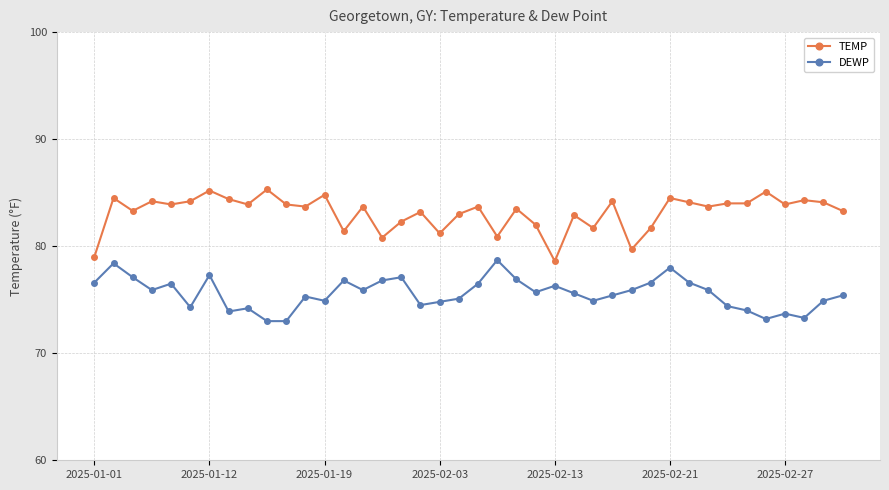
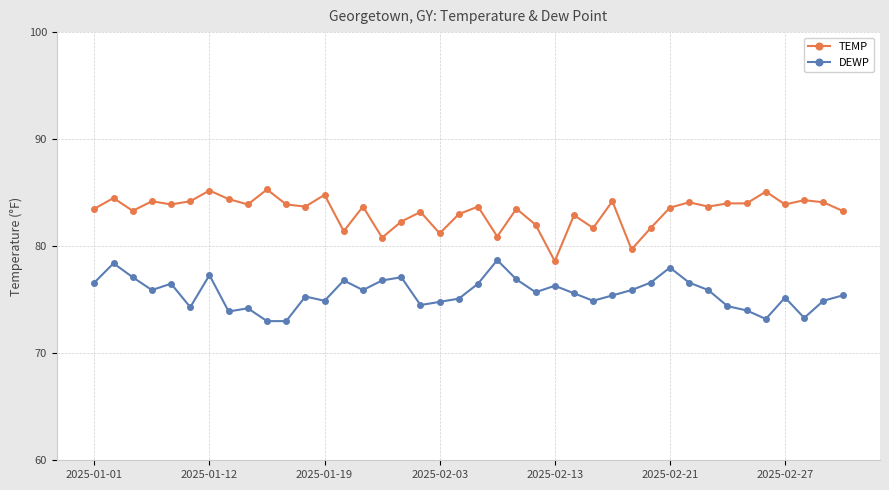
TEMP, 2025-01-01: 79.0 -> 83.5
TEMP, 2025-02-21: 84.5 -> 83.6
DEWP, 2025-02-27: 73.7 -> 75.2
